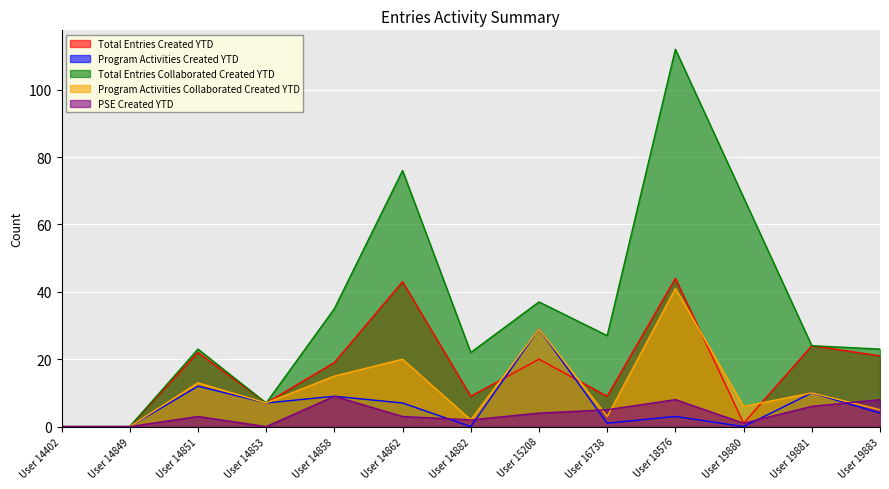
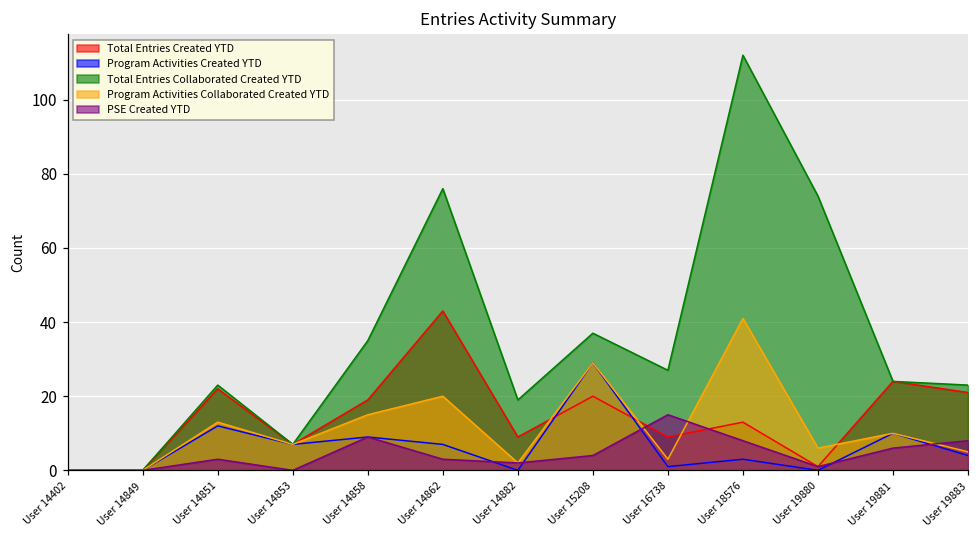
Total Entries Collaborated Created YTD, User 14882: 22 -> 19
PSE Created YTD, User 16738: 5 -> 15
Total Entries Created YTD, User 18576: 44 -> 13
Total Entries Collaborated Created YTD, User 19880: 68 -> 74
